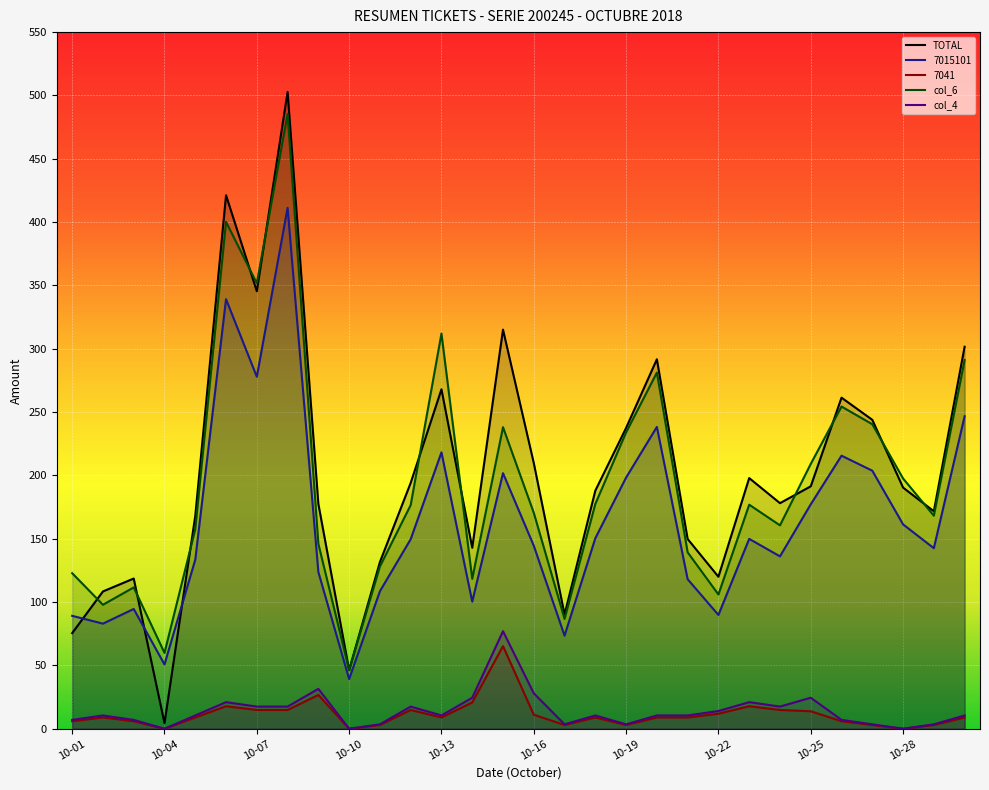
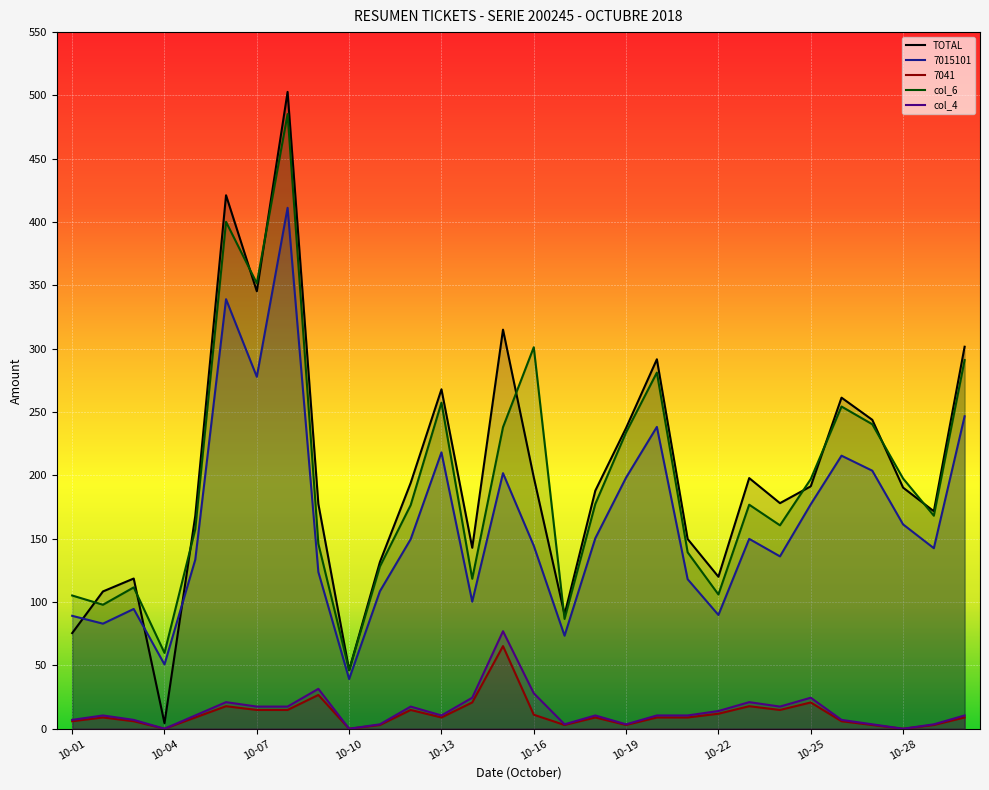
col_6, 10-01: 123 -> 105
col_6, 10-13: 312 -> 258
TOTAL, 10-16: 210 -> 199
col_6, 10-16: 171 -> 301
7041, 10-25: 14 -> 21
col_6, 10-25: 209 -> 197
